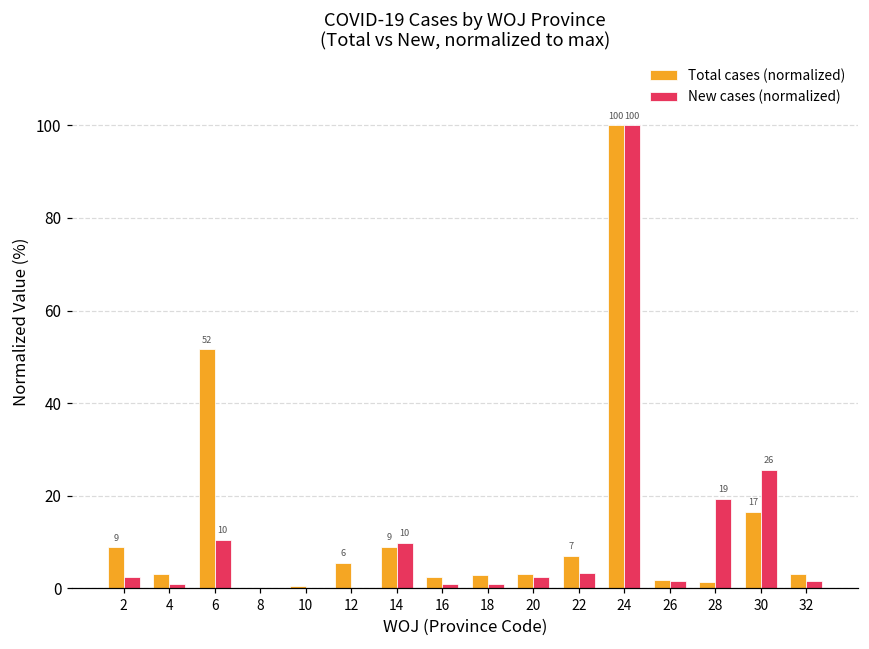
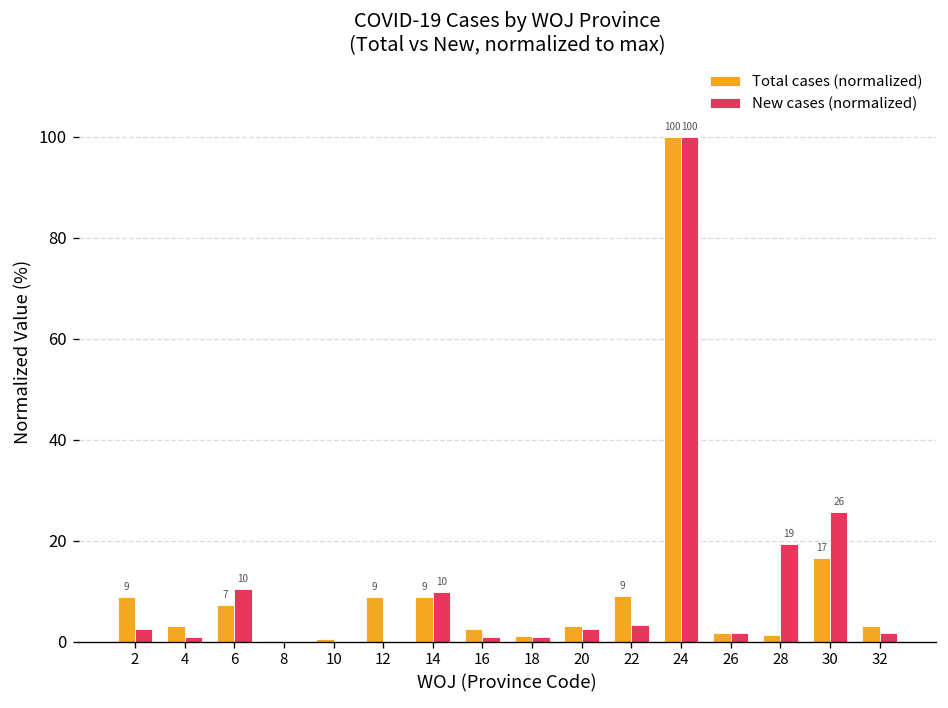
Total cases (normalized), 6: 52 -> 7
Total cases (normalized), 12: 6 -> 9
Total cases (normalized), 18: 3 -> 1
Total cases (normalized), 22: 7 -> 9
